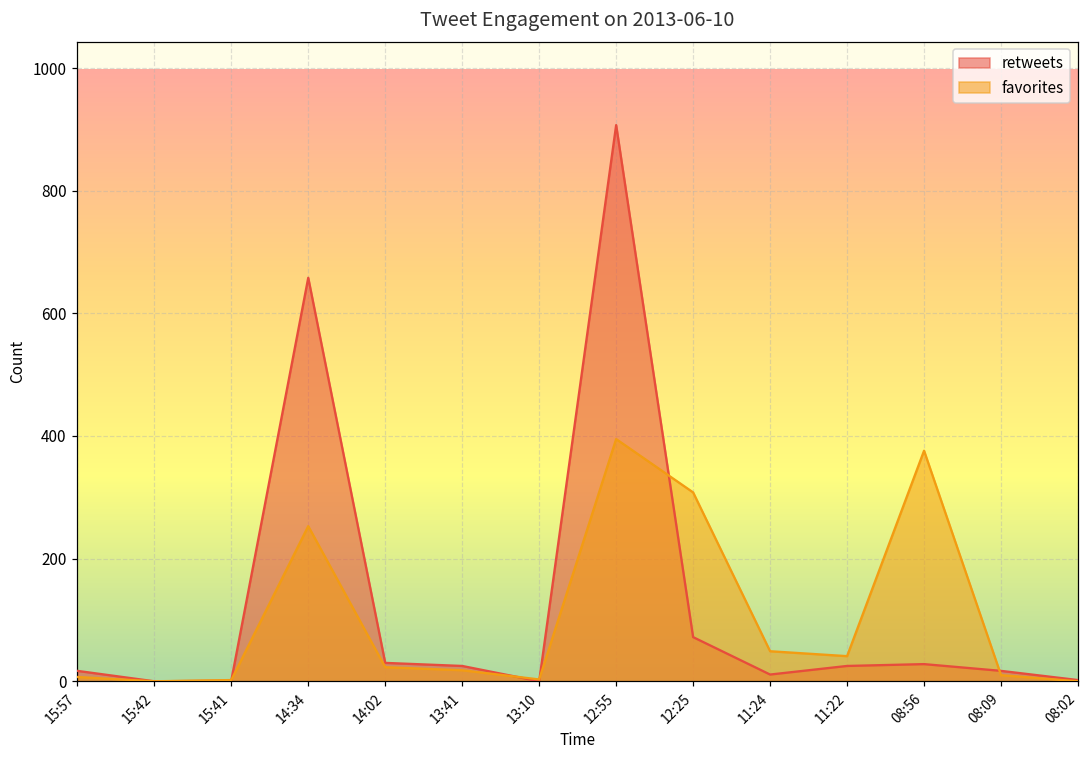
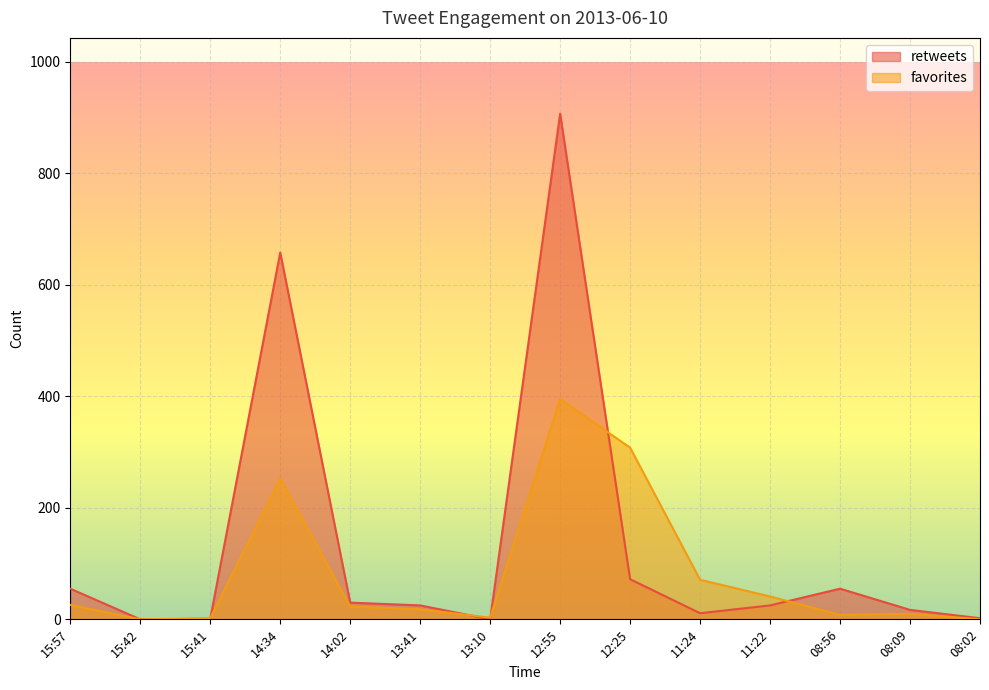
retweets, 15:57: 20 -> 60
favorites, 15:57: 10 -> 30
favorites, 11:24: 50 -> 70
retweets, 08:56: 30 -> 60
favorites, 08:56: 380 -> 10
